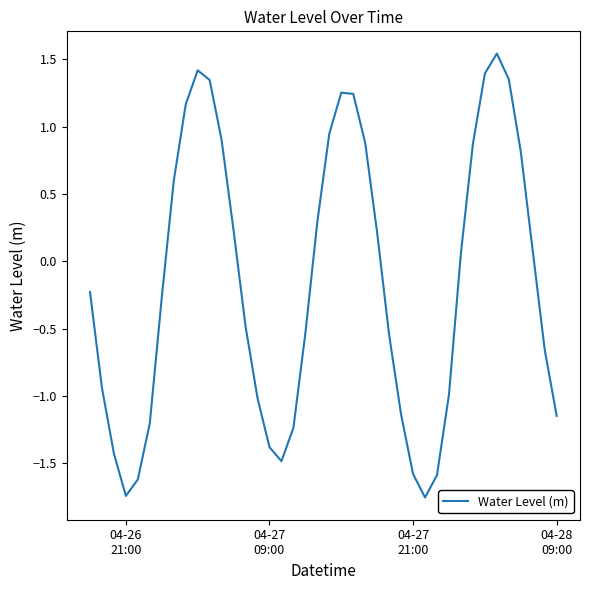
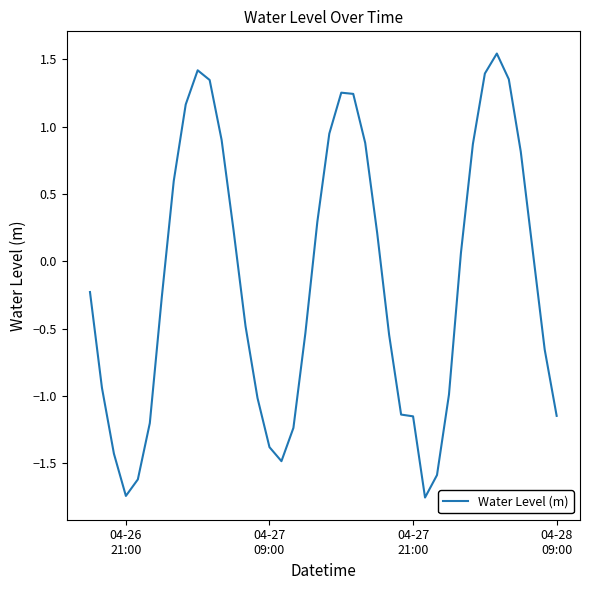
04-27 21:00: -1.58 -> -1.15
